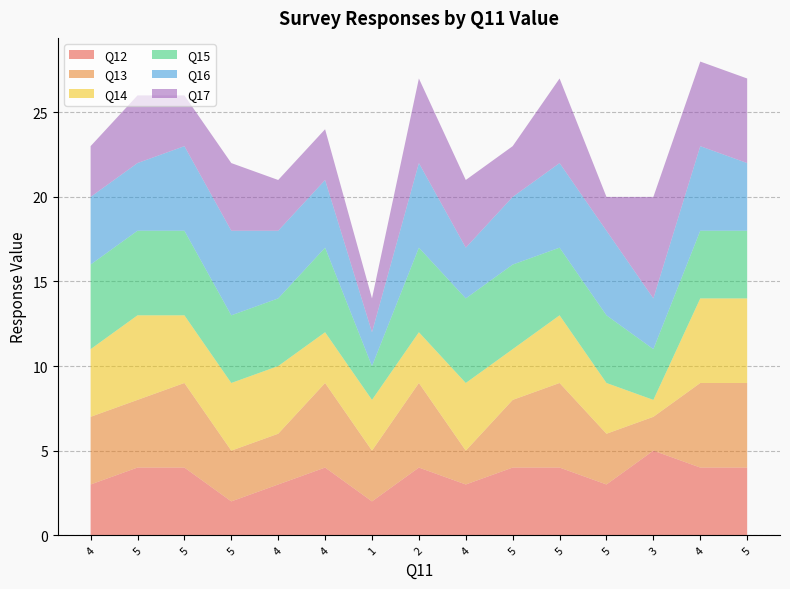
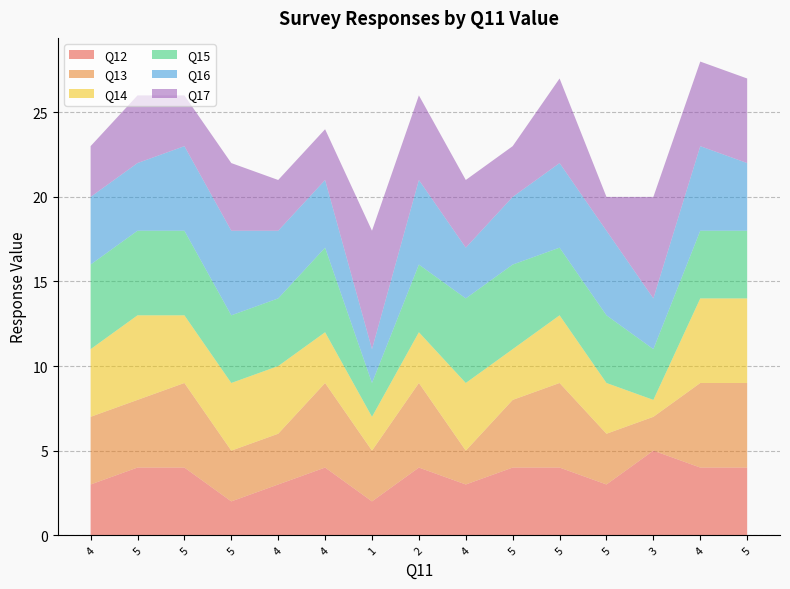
Q14, 1: 3 -> 2
Q17, 1: 2 -> 7
Q15, 2: 5 -> 4
